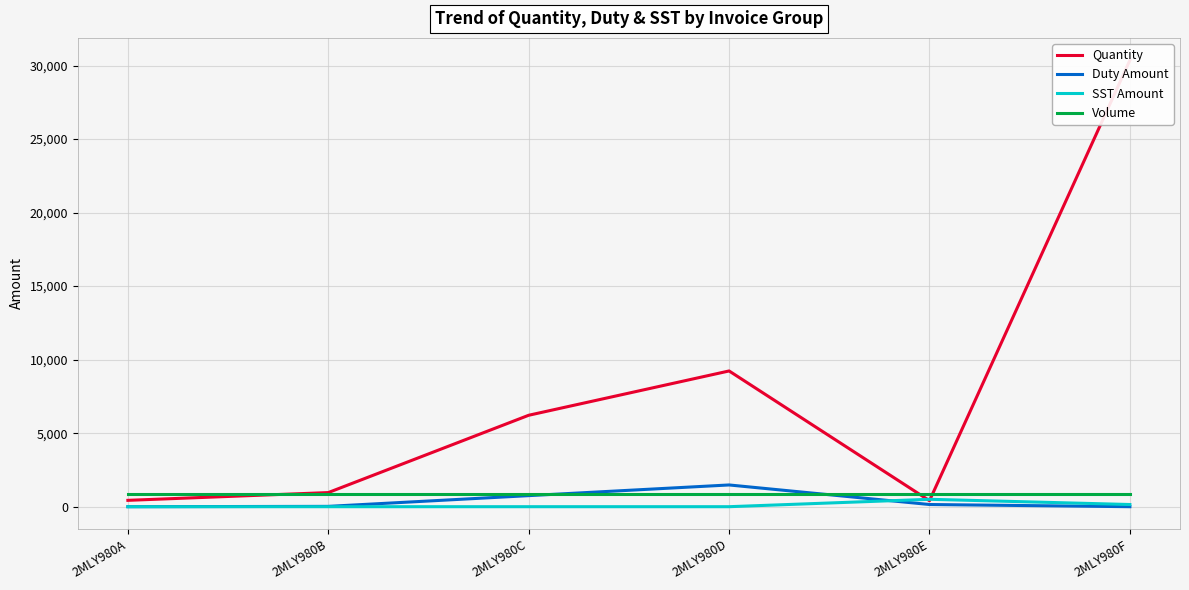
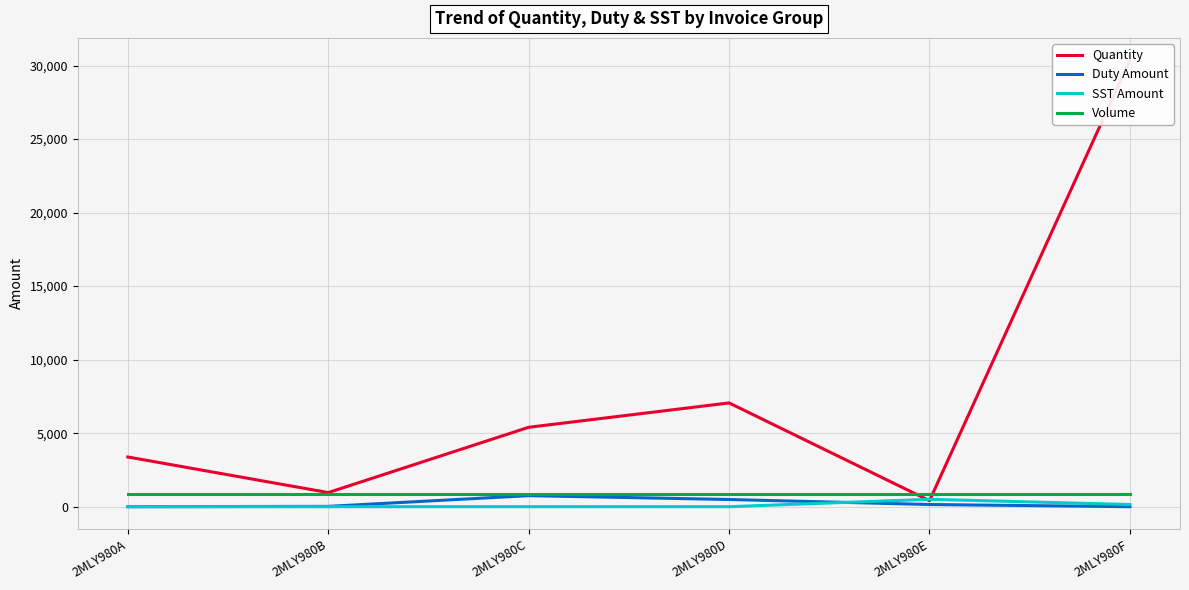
Quantity, 2MLY980A: 400 -> 3,400
Quantity, 2MLY980C: 6,200 -> 5,400
Quantity, 2MLY980D: 9,200 -> 7,100
Duty Amount, 2MLY980D: 1,500 -> 500
